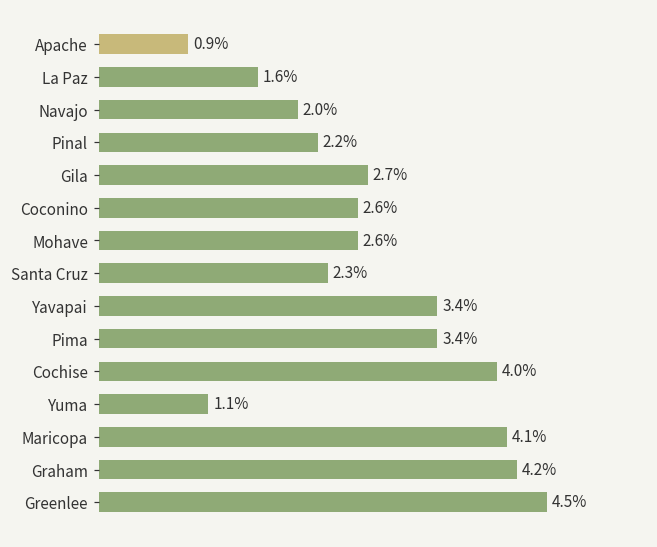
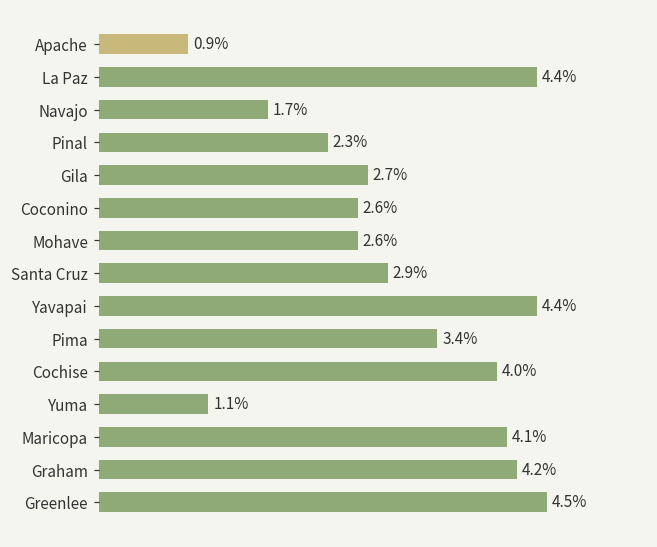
La Paz: 1.6% -> 4.4%
Navajo: 2.0% -> 1.7%
Pinal: 2.2% -> 2.3%
Santa Cruz: 2.3% -> 2.9%
Yavapai: 3.4% -> 4.4%
